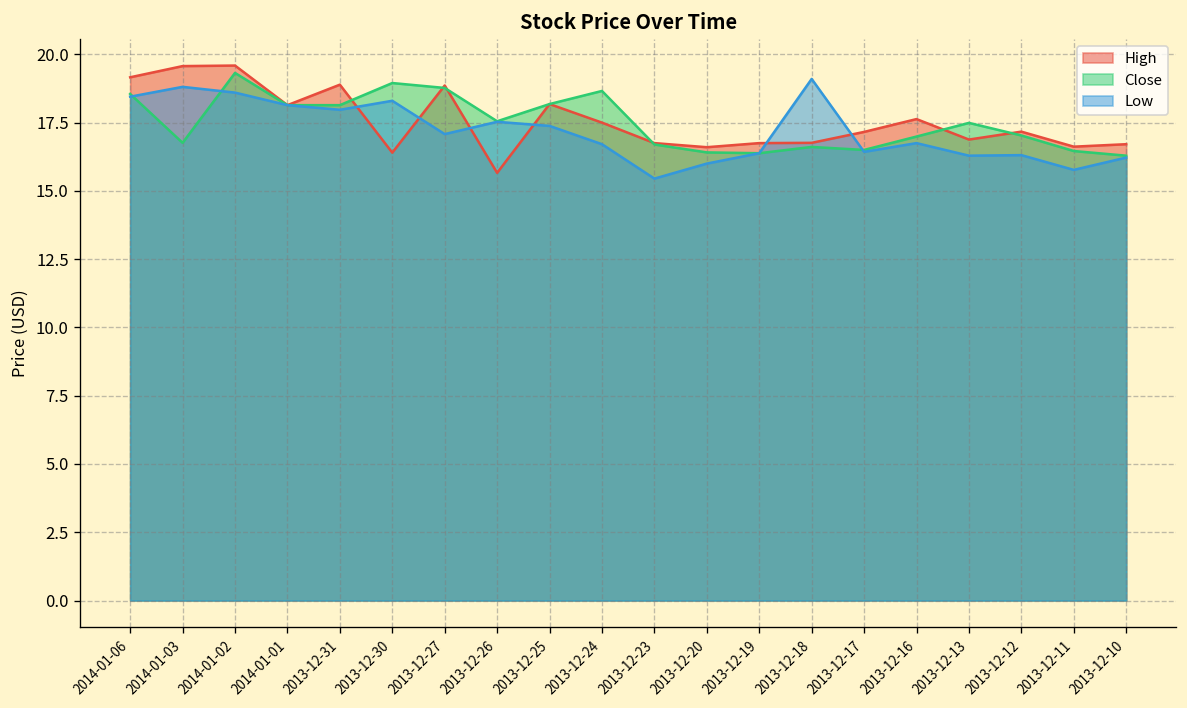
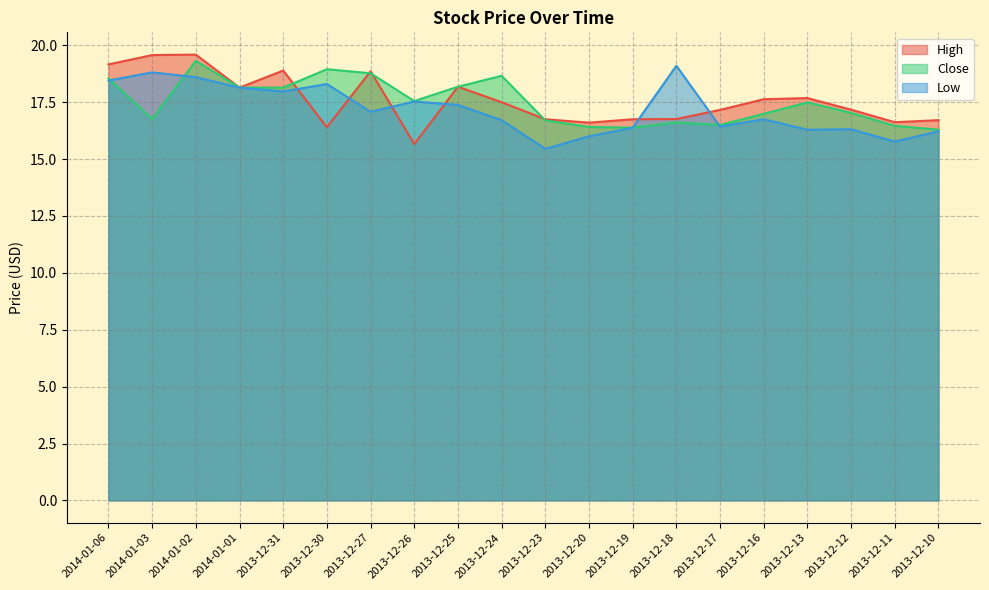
High, 2013-12-13: 16.9 -> 17.7
